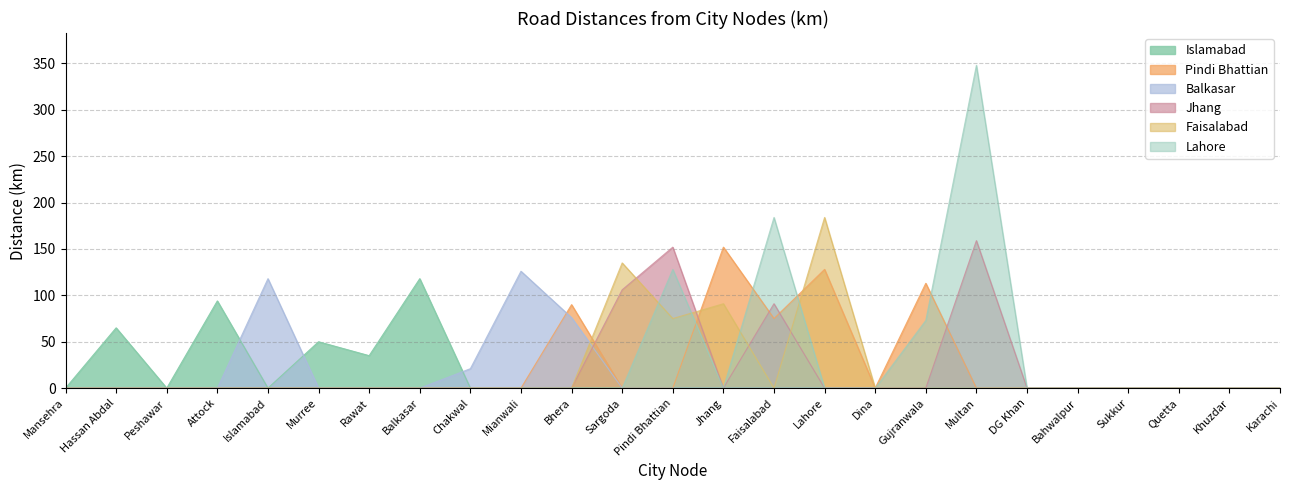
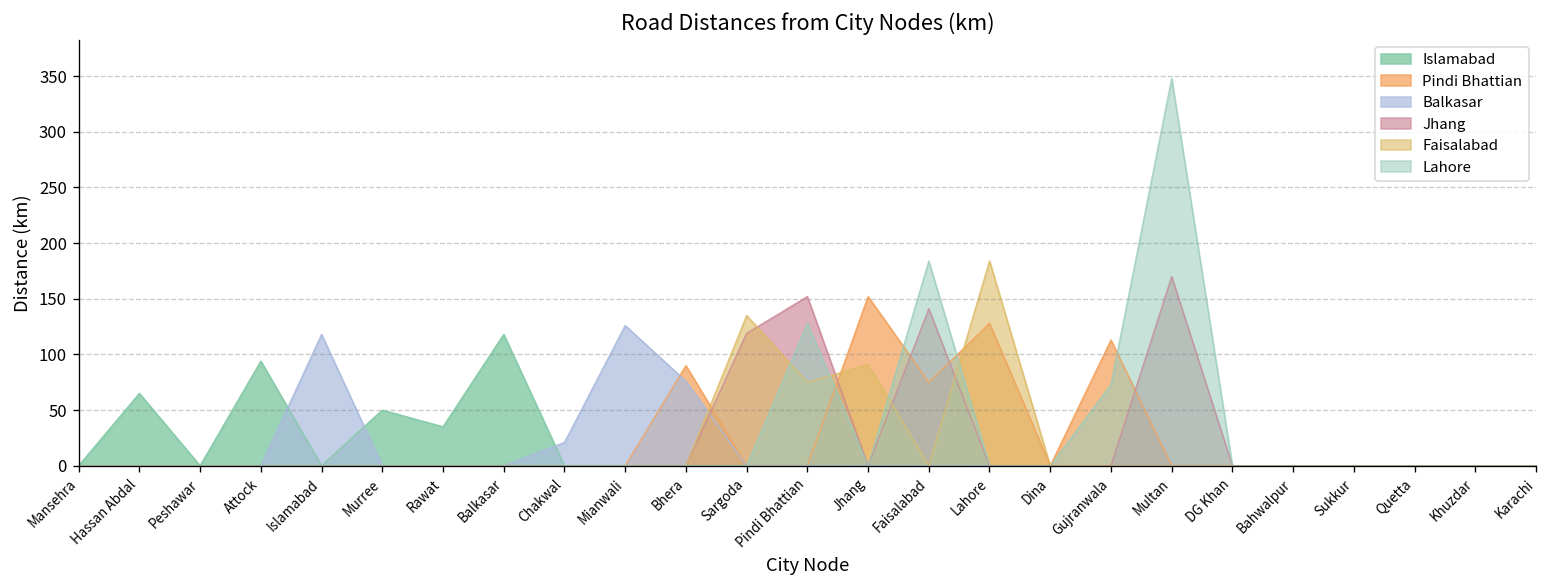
Jhang, Sargoda: 110 -> 120
Jhang, Faisalabad: 90 -> 140
Jhang, Multan: 160 -> 170
